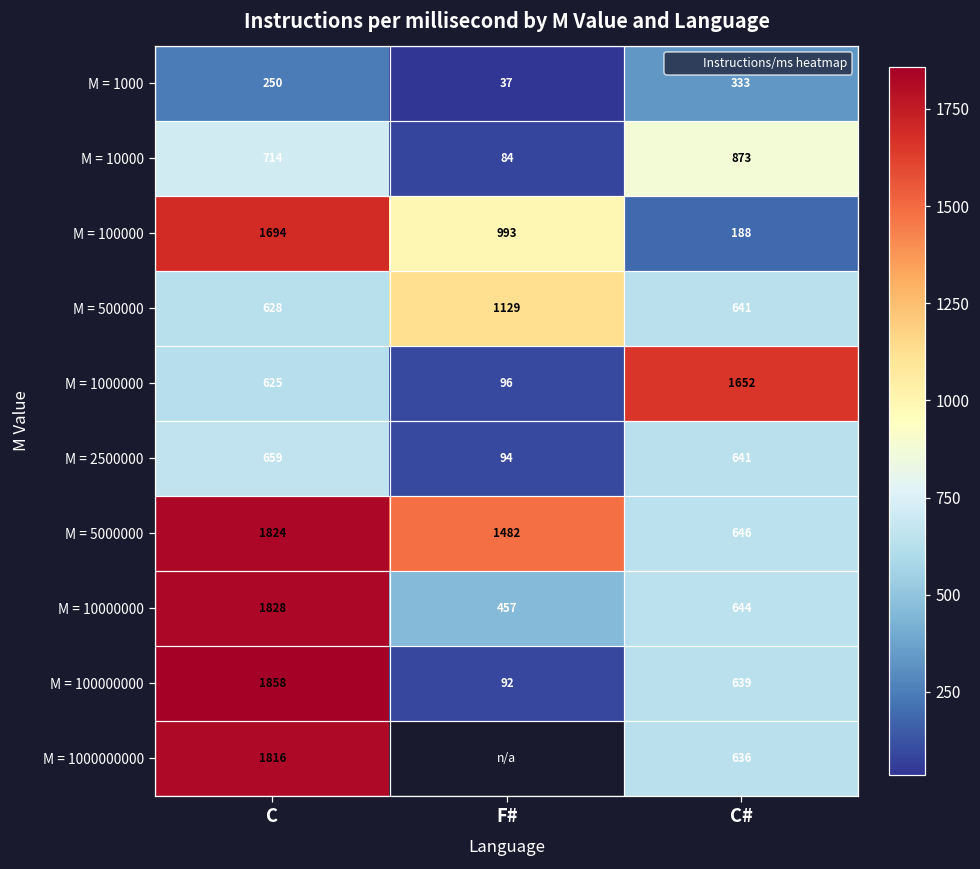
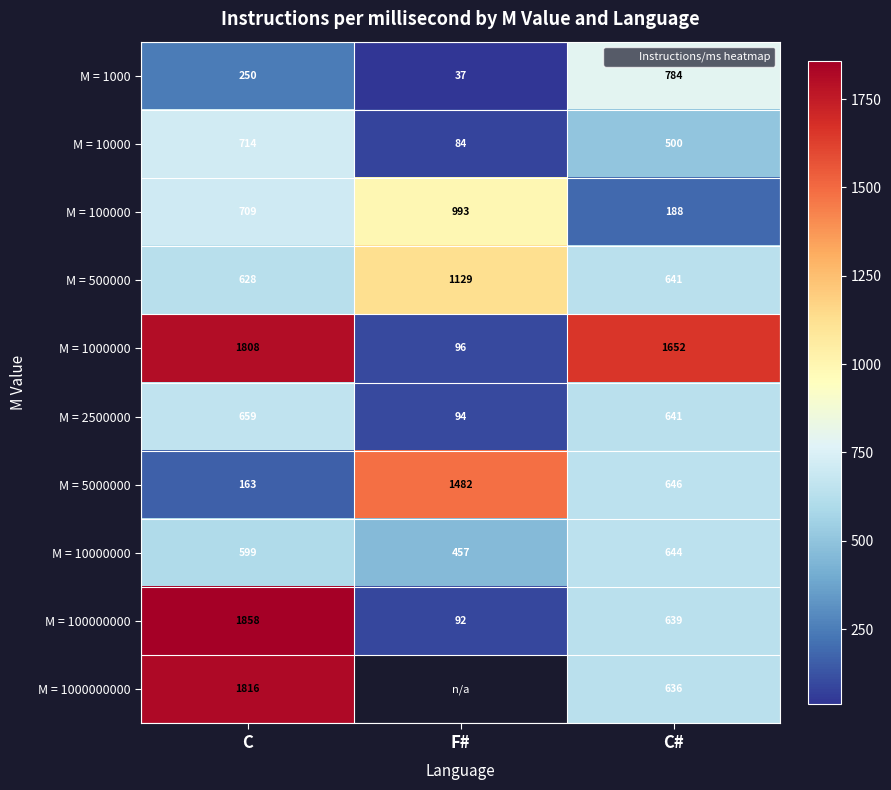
M = 1000, C#: 333 -> 784
M = 10000, C#: 873 -> 500
M = 100000, C: 1694 -> 709
M = 1000000, C: 625 -> 1808
M = 5000000, C: 1824 -> 163
M = 10000000, C: 1828 -> 599
